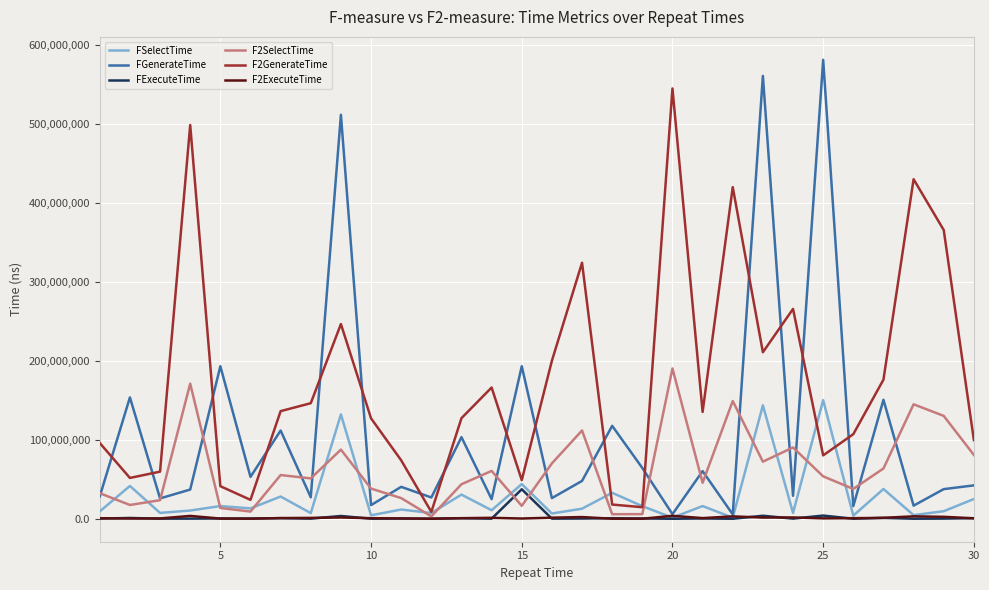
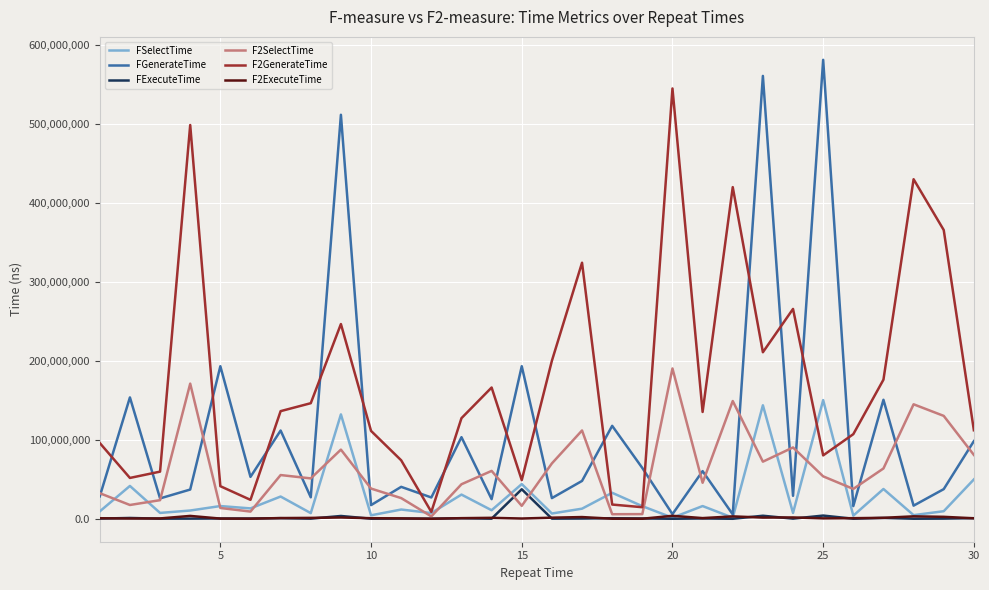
F2GenerateTime, 10: 130,000,000 -> 110,000,000
FSelectTime, 30: 30,000,000 -> 50,000,000
FGenerateTime, 30: 40,000,000 -> 100,000,000
F2GenerateTime, 30: 100,000,000 -> 110,000,000
